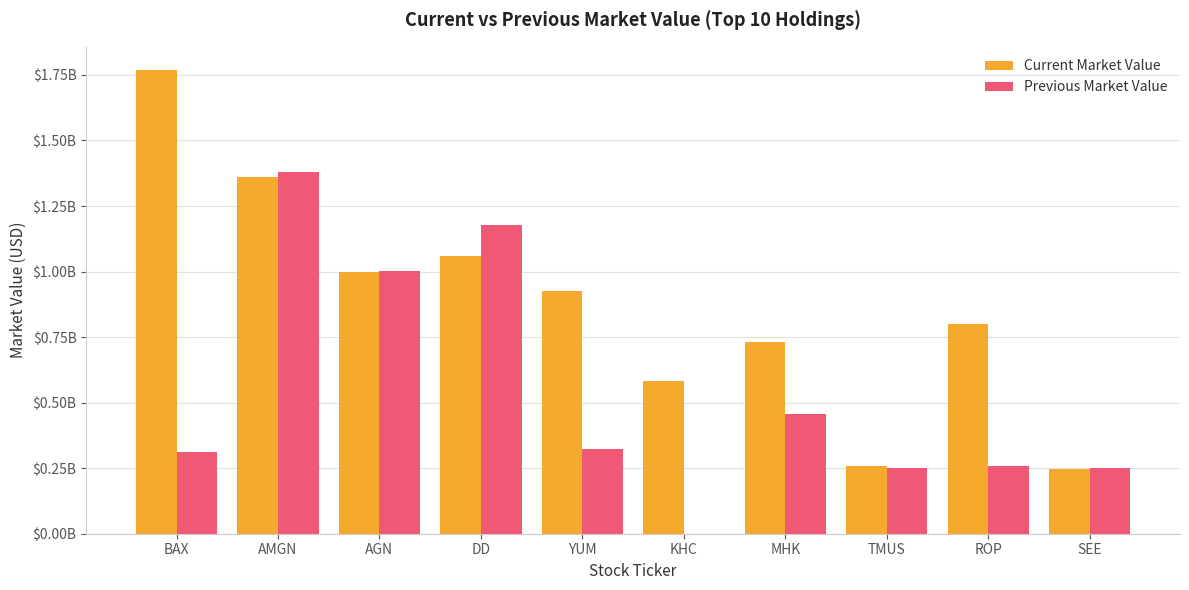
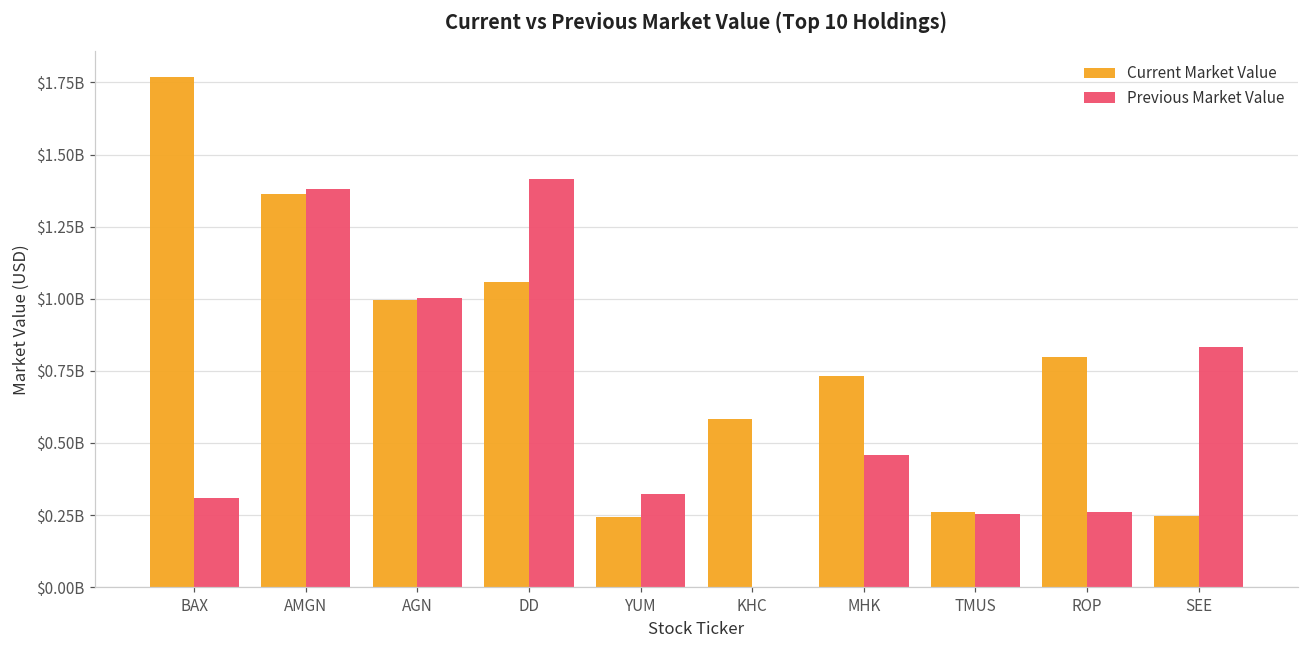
Previous Market Value, DD: $1180000000 -> $1420000000
Current Market Value, YUM: $930000000 -> $240000000
Previous Market Value, SEE: $250000000 -> $830000000
